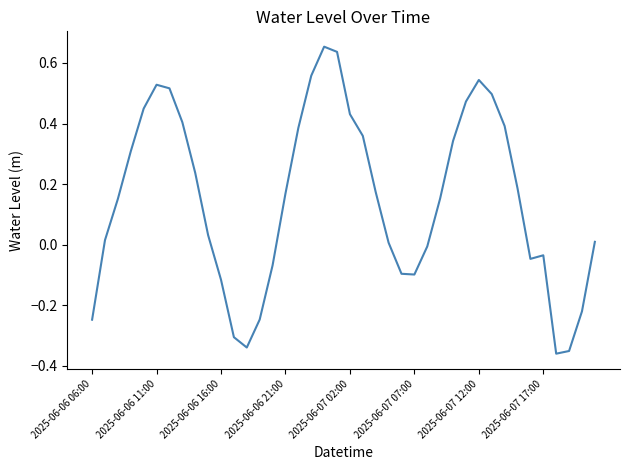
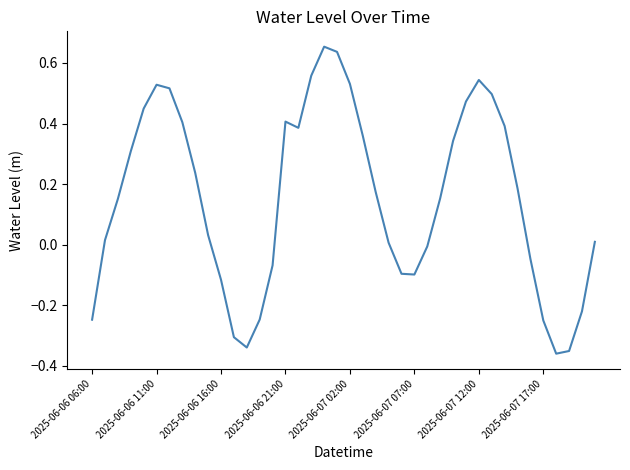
2025-06-06 21:00: 0.17 -> 0.41
2025-06-07 02:00: 0.43 -> 0.53
2025-06-07 17:00: -0.04 -> -0.25
